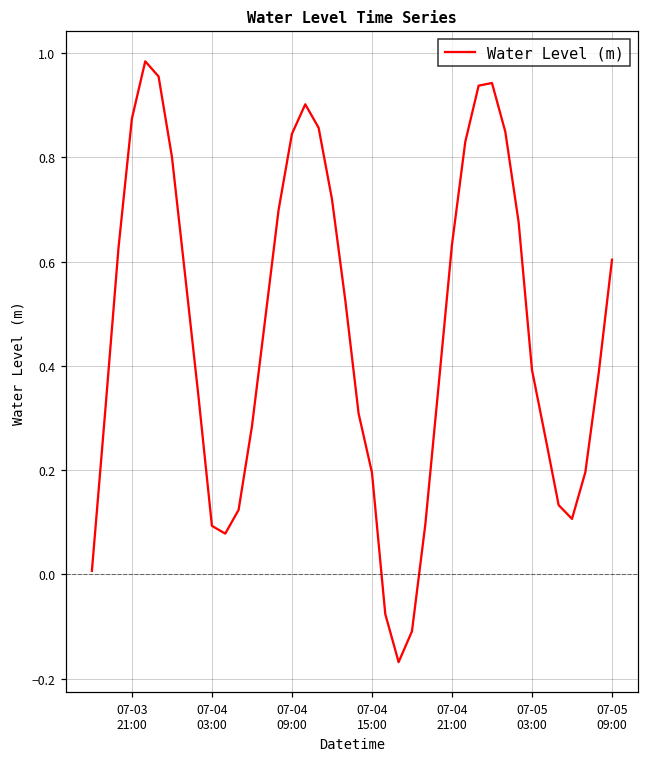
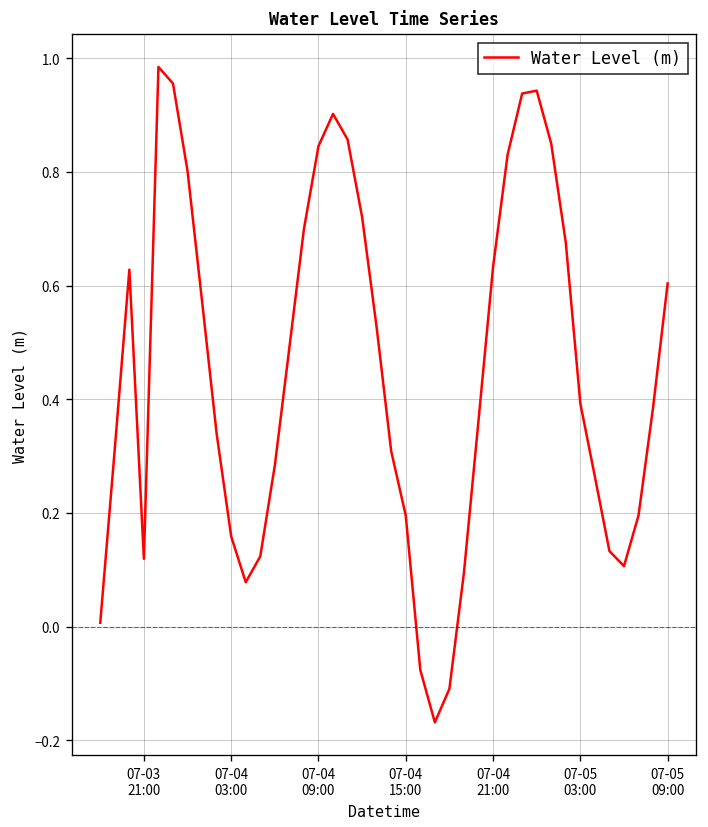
07-03 21:00: 0.87 -> 0.12
07-04 03:00: 0.09 -> 0.16
